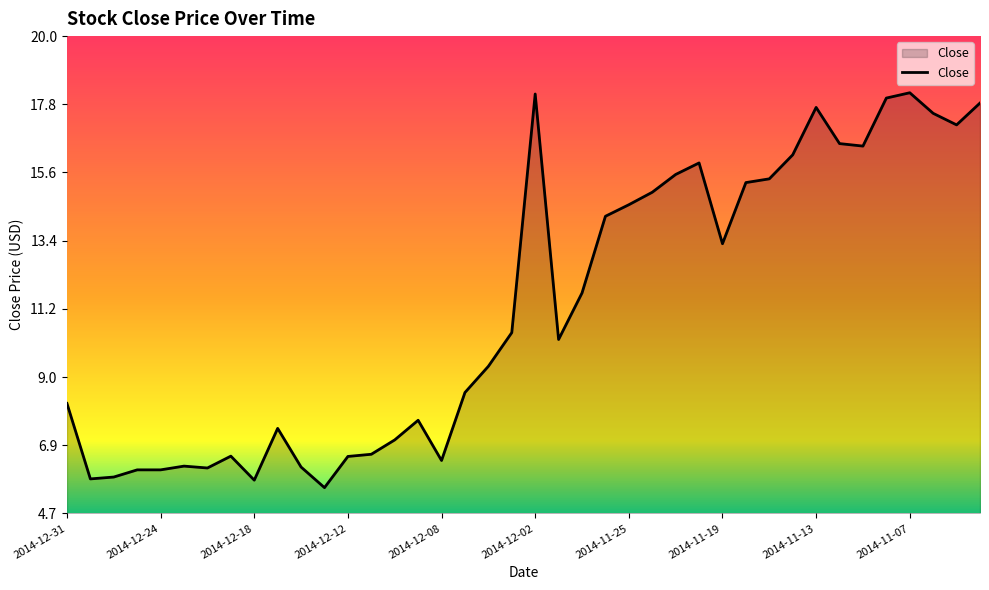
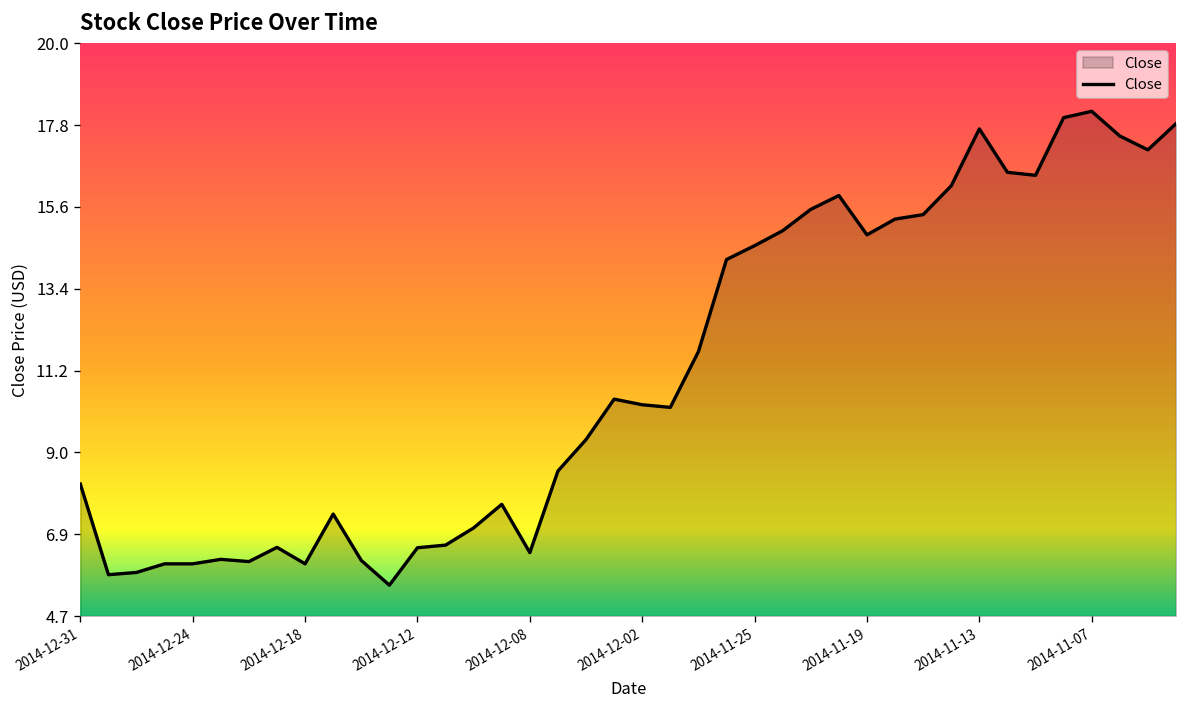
2014-12-18: 5.7 -> 6.1
2014-12-02: 18.1 -> 10.3
2014-11-19: 13.3 -> 14.9
